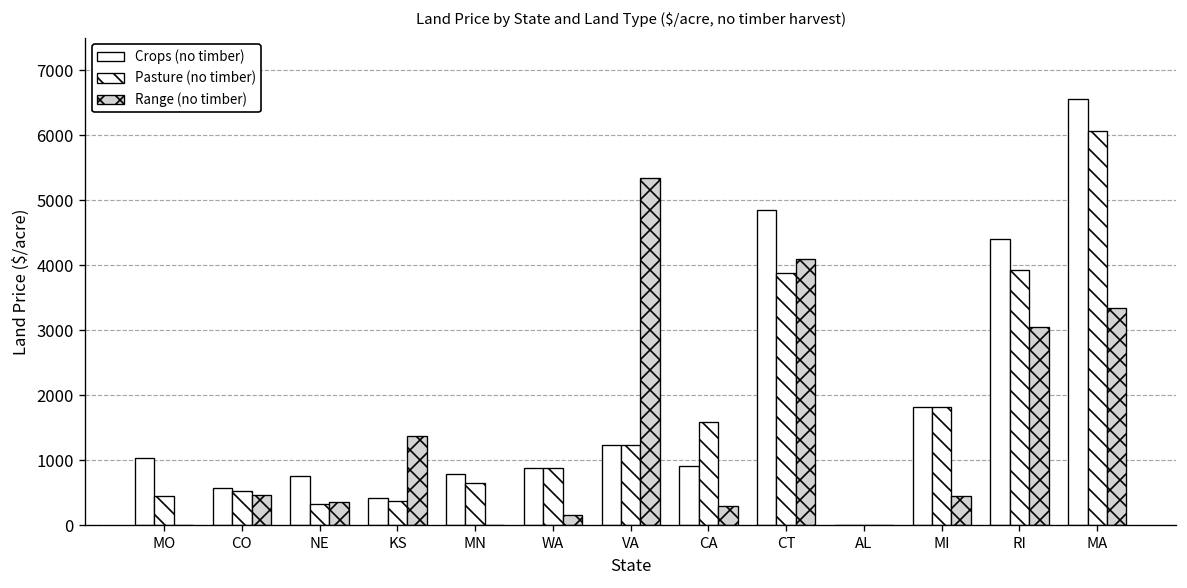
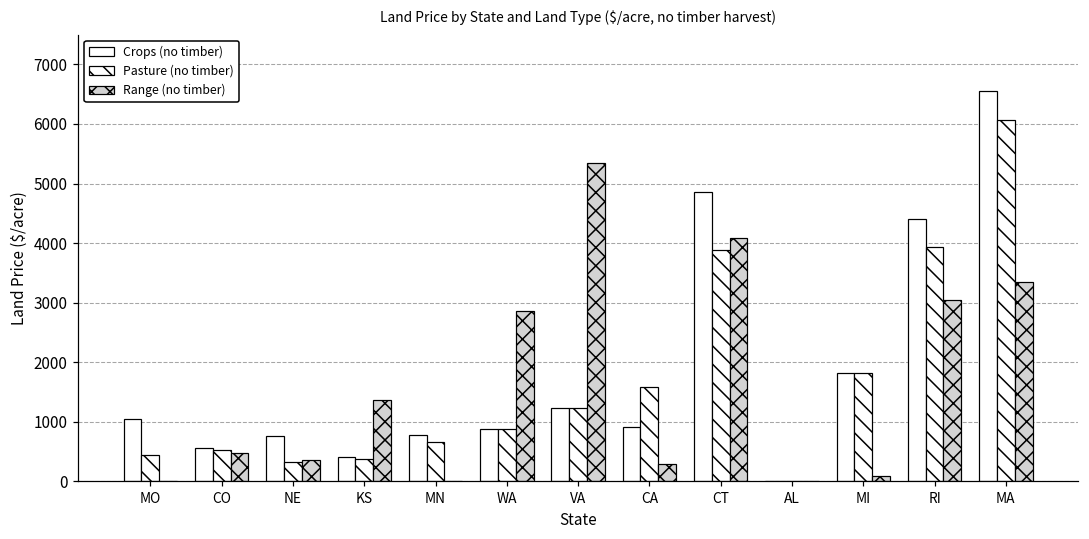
Range (no timber), WA: 200 -> 2900
Range (no timber), MI: 400 -> 100
